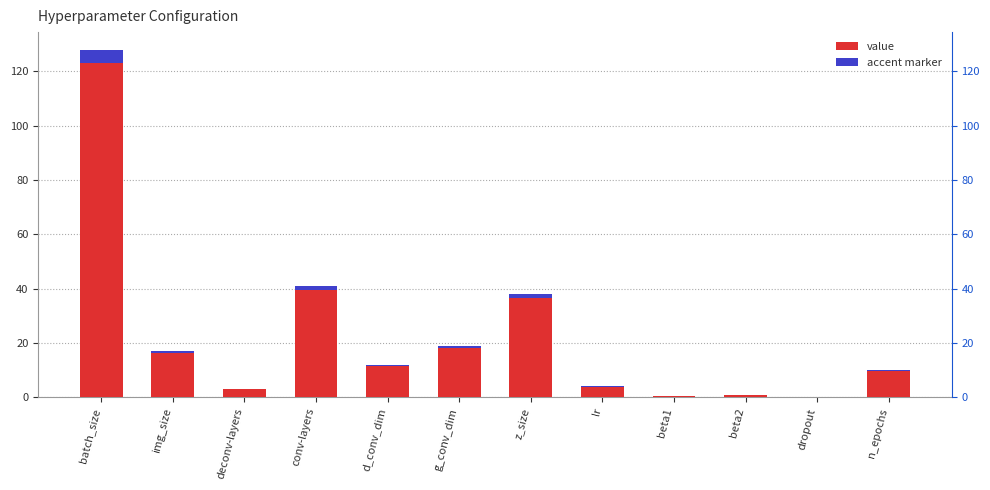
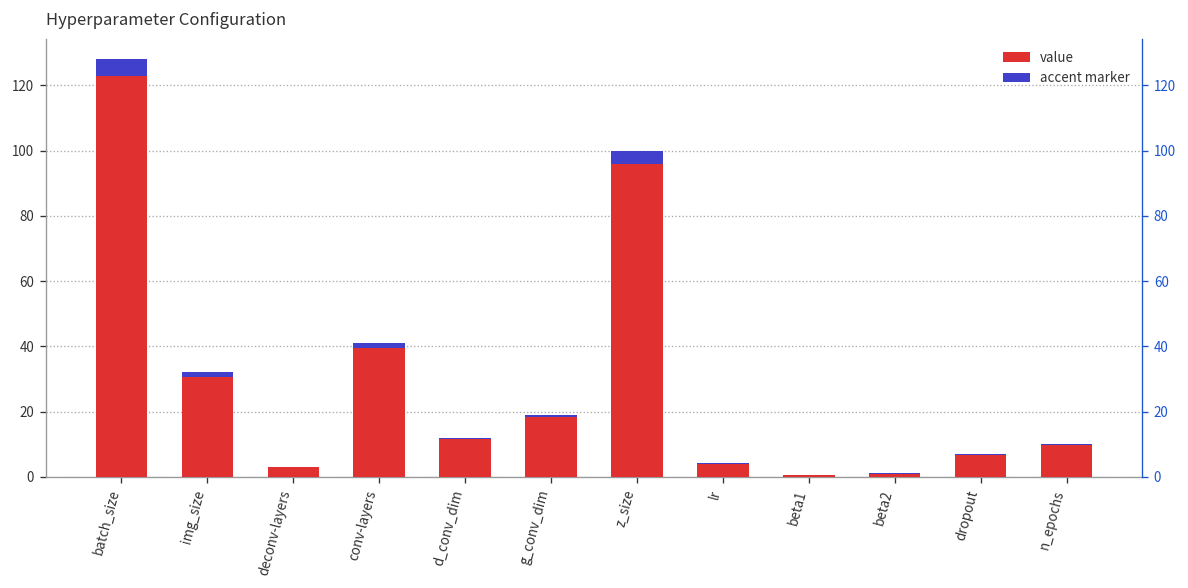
value, img_size: 17 -> 32
value, z_size: 38 -> 100
value, dropout: 0 -> 7
